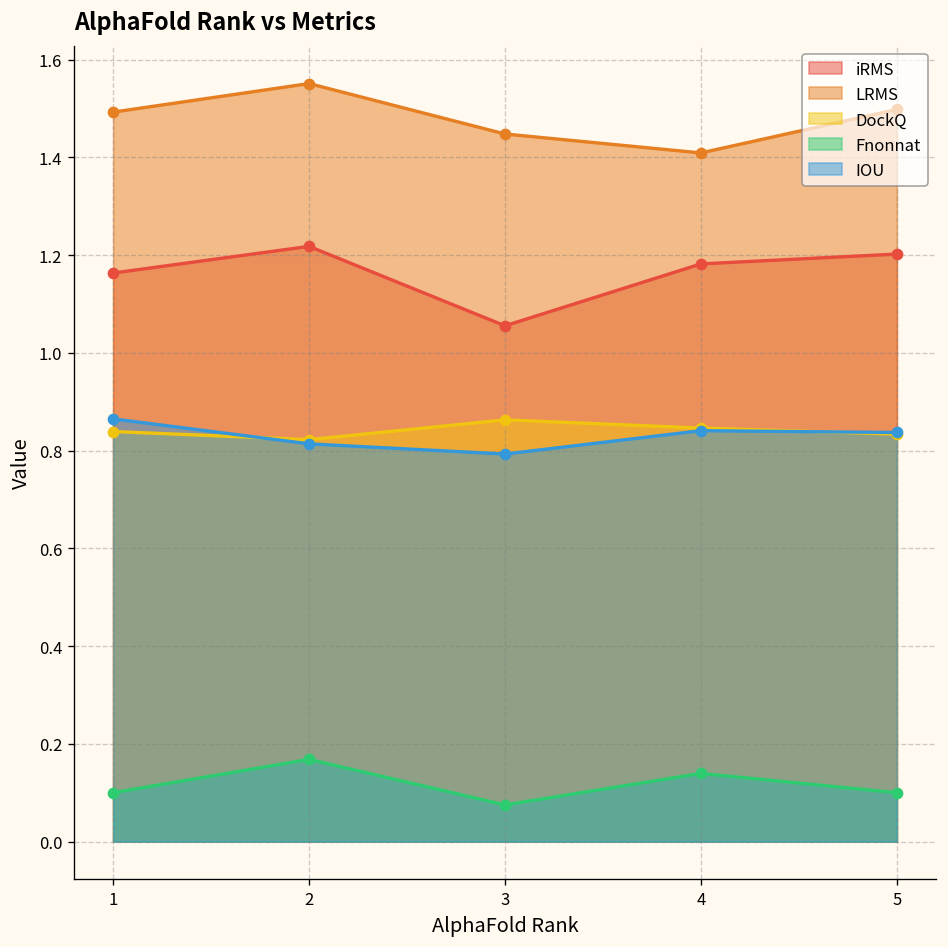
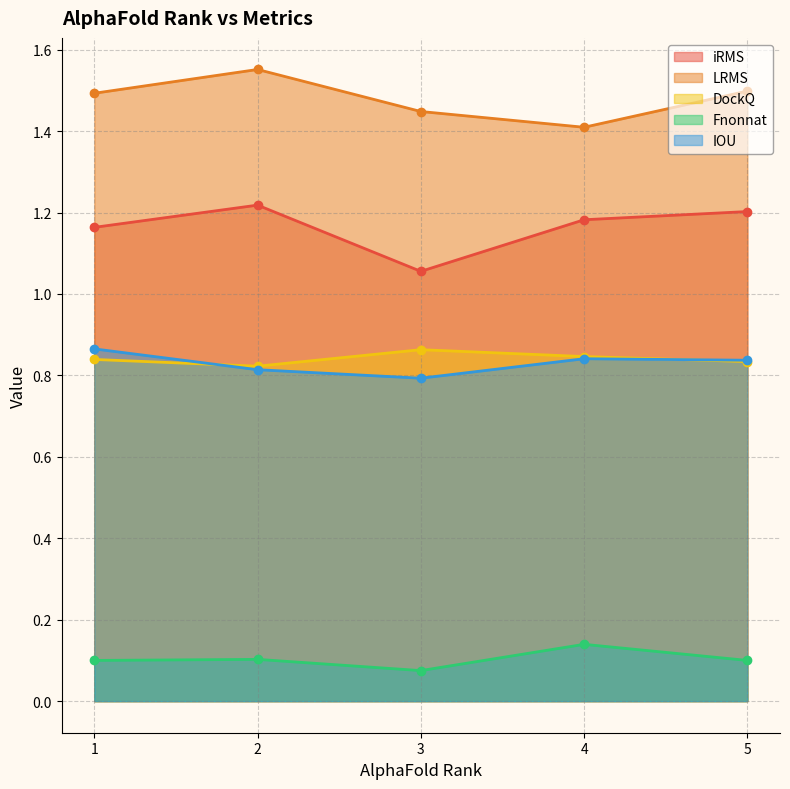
Fnonnat, 2: 0.17 -> 0.10
